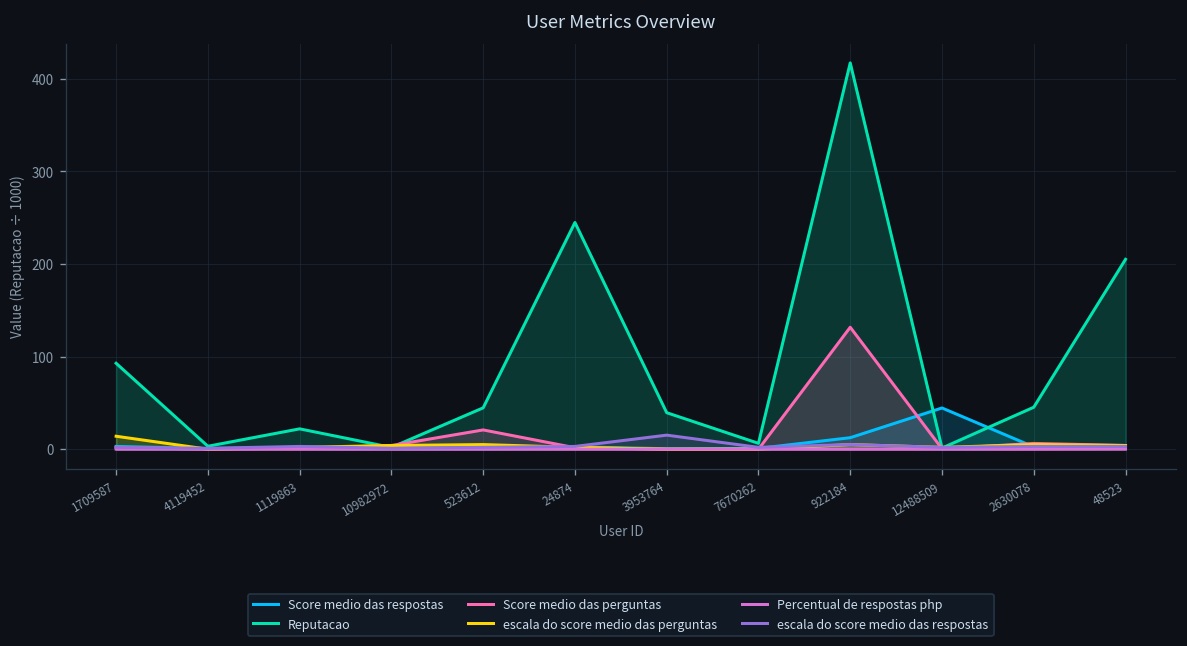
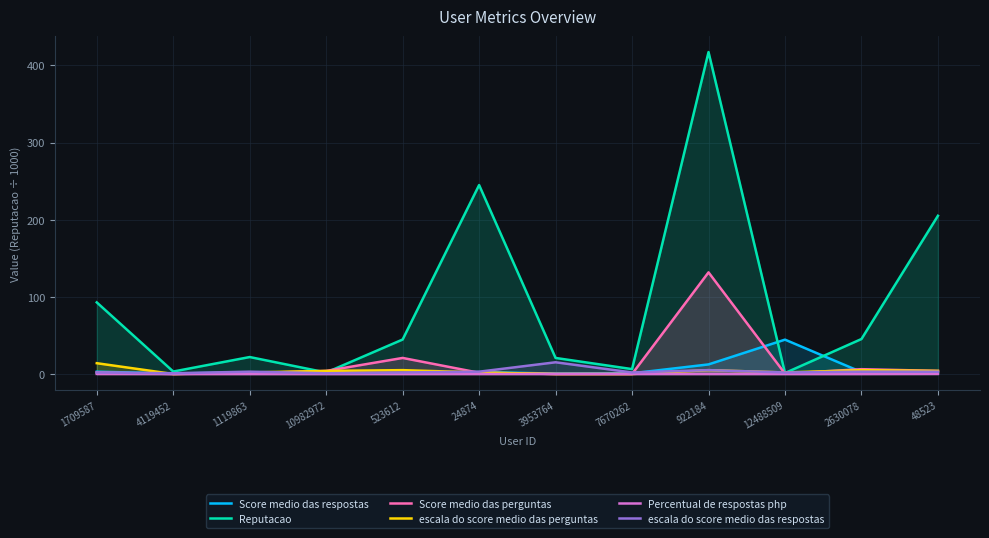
Reputacao, 3953764: 40 -> 20
